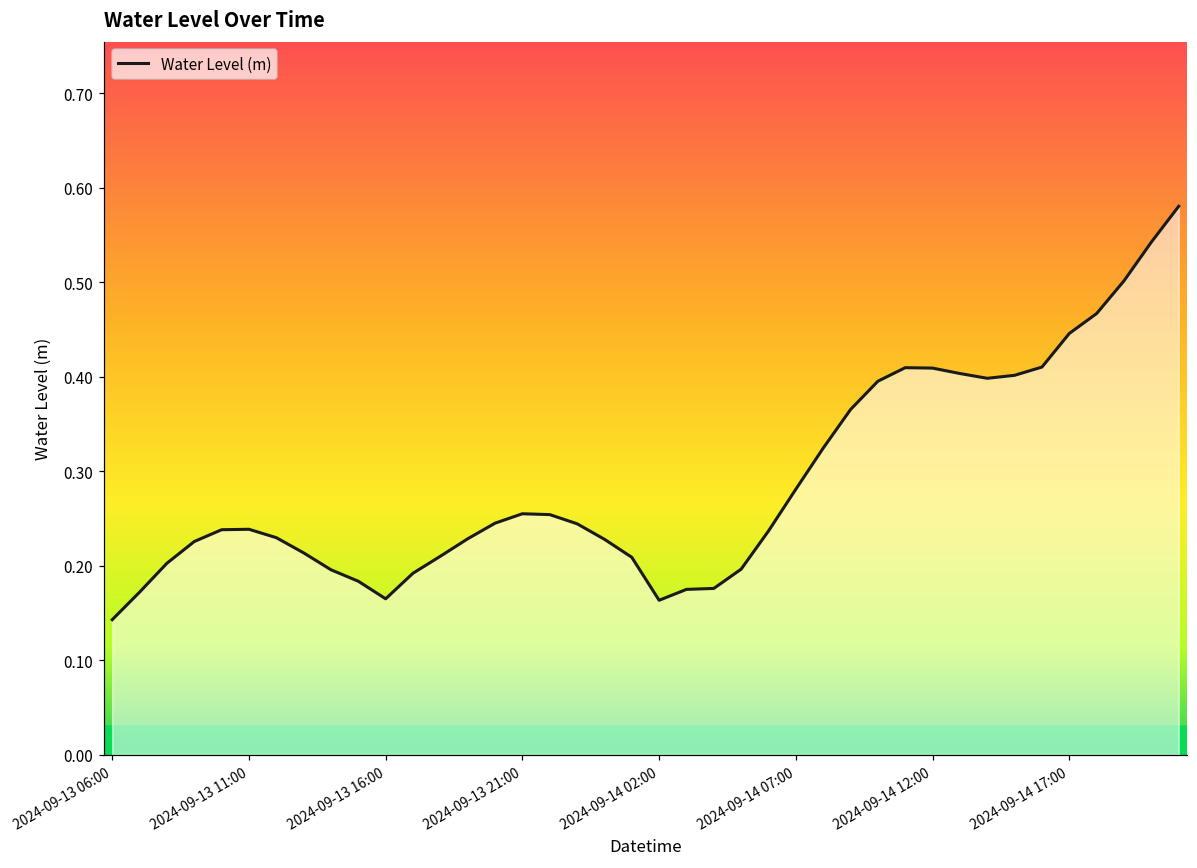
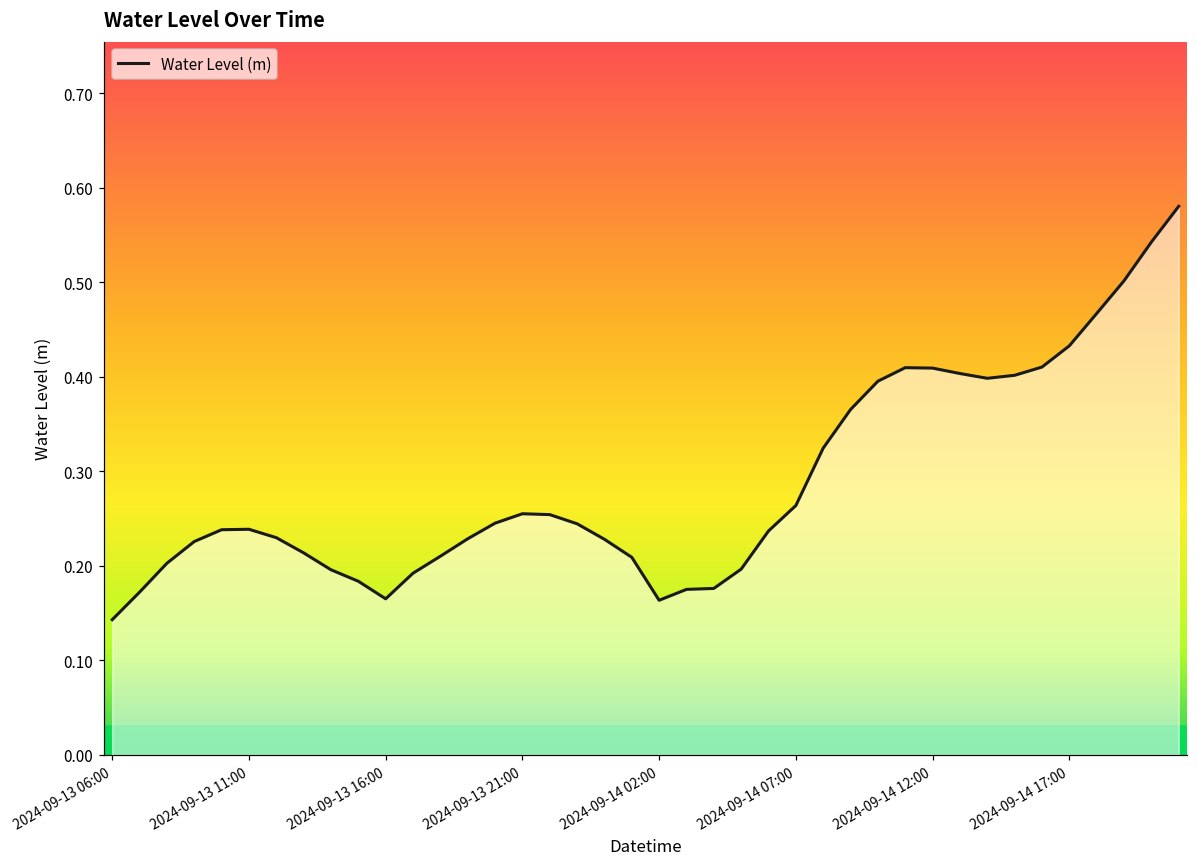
2024-09-14 07:00: 0.28 -> 0.26
2024-09-14 17:00: 0.45 -> 0.43
